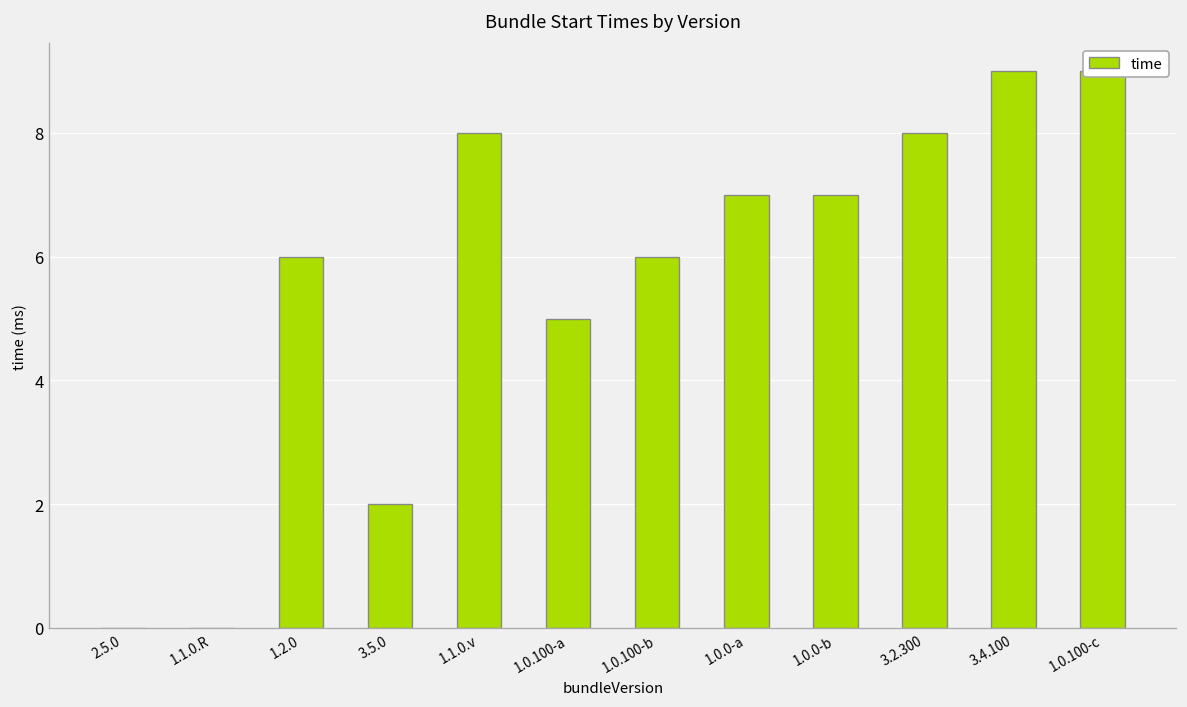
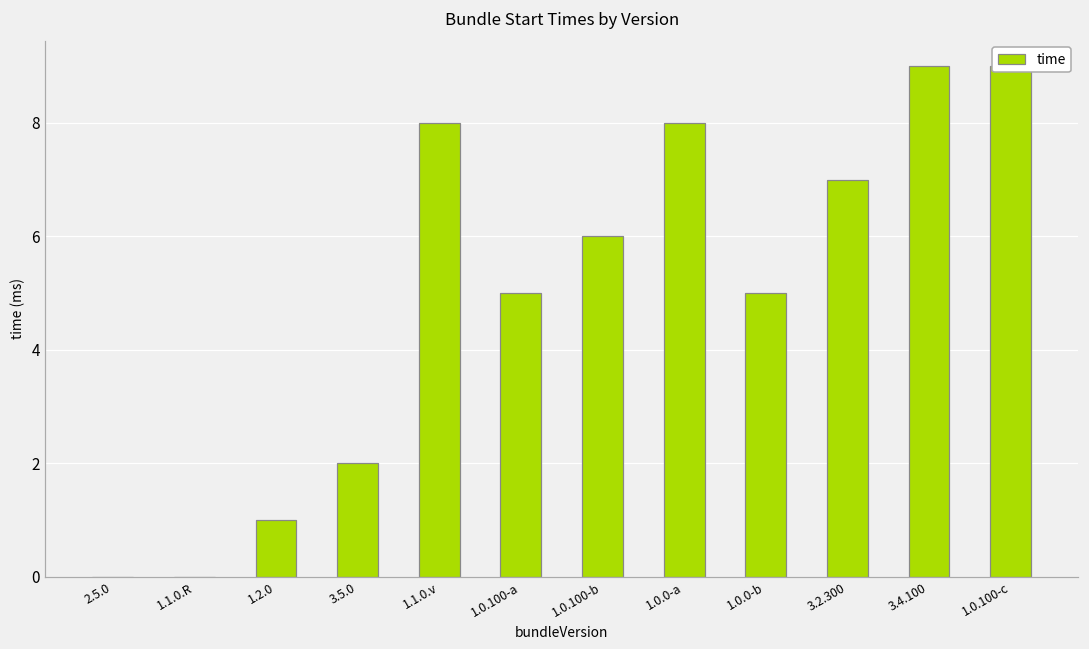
1.2.0: 6.0 -> 1.0
1.0.0-a: 7.0 -> 8.0
1.0.0-b: 7.0 -> 5.0
3.2.300: 8.0 -> 7.0
